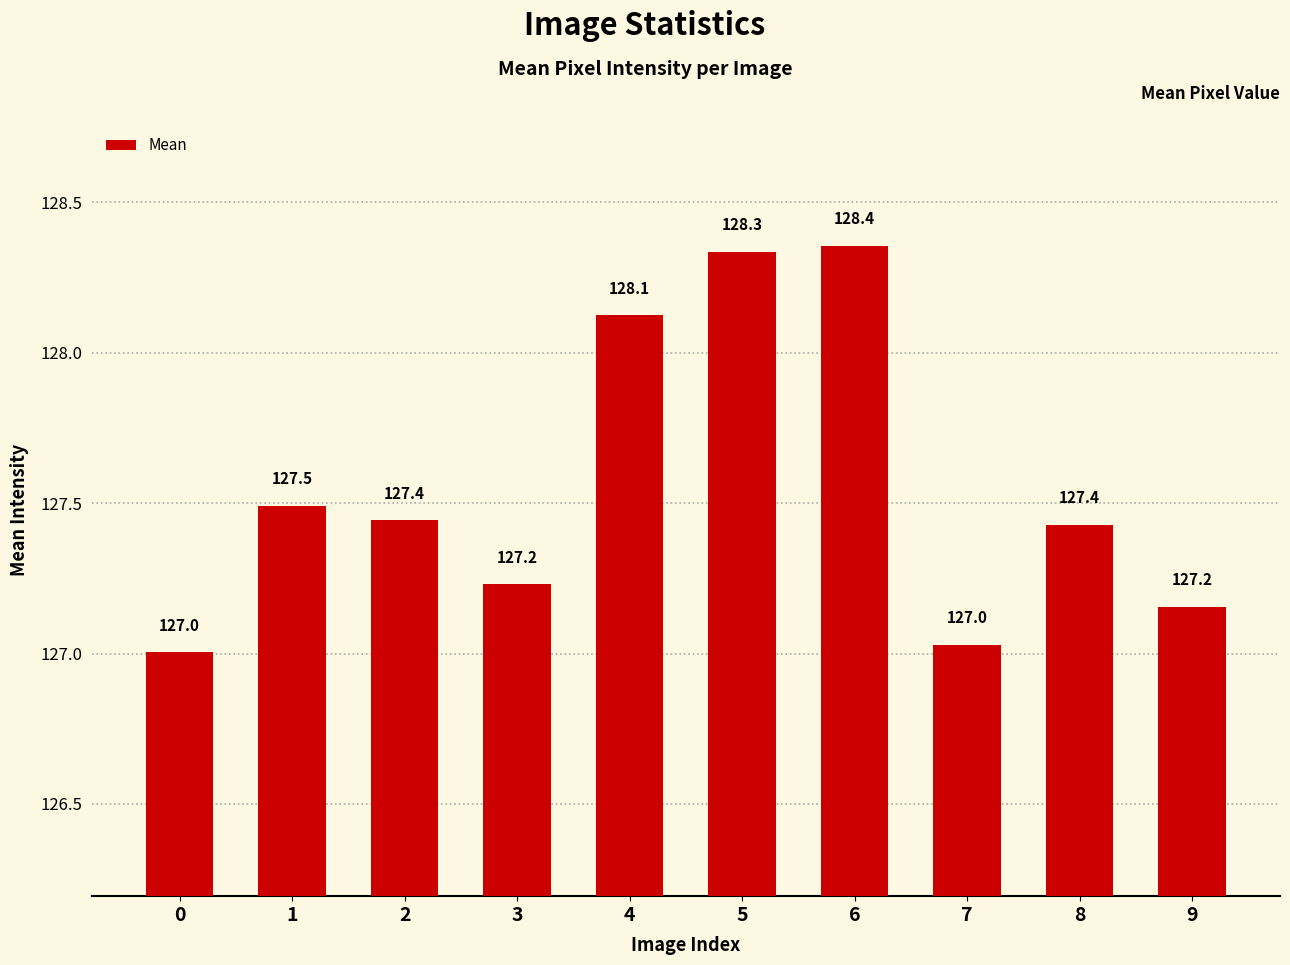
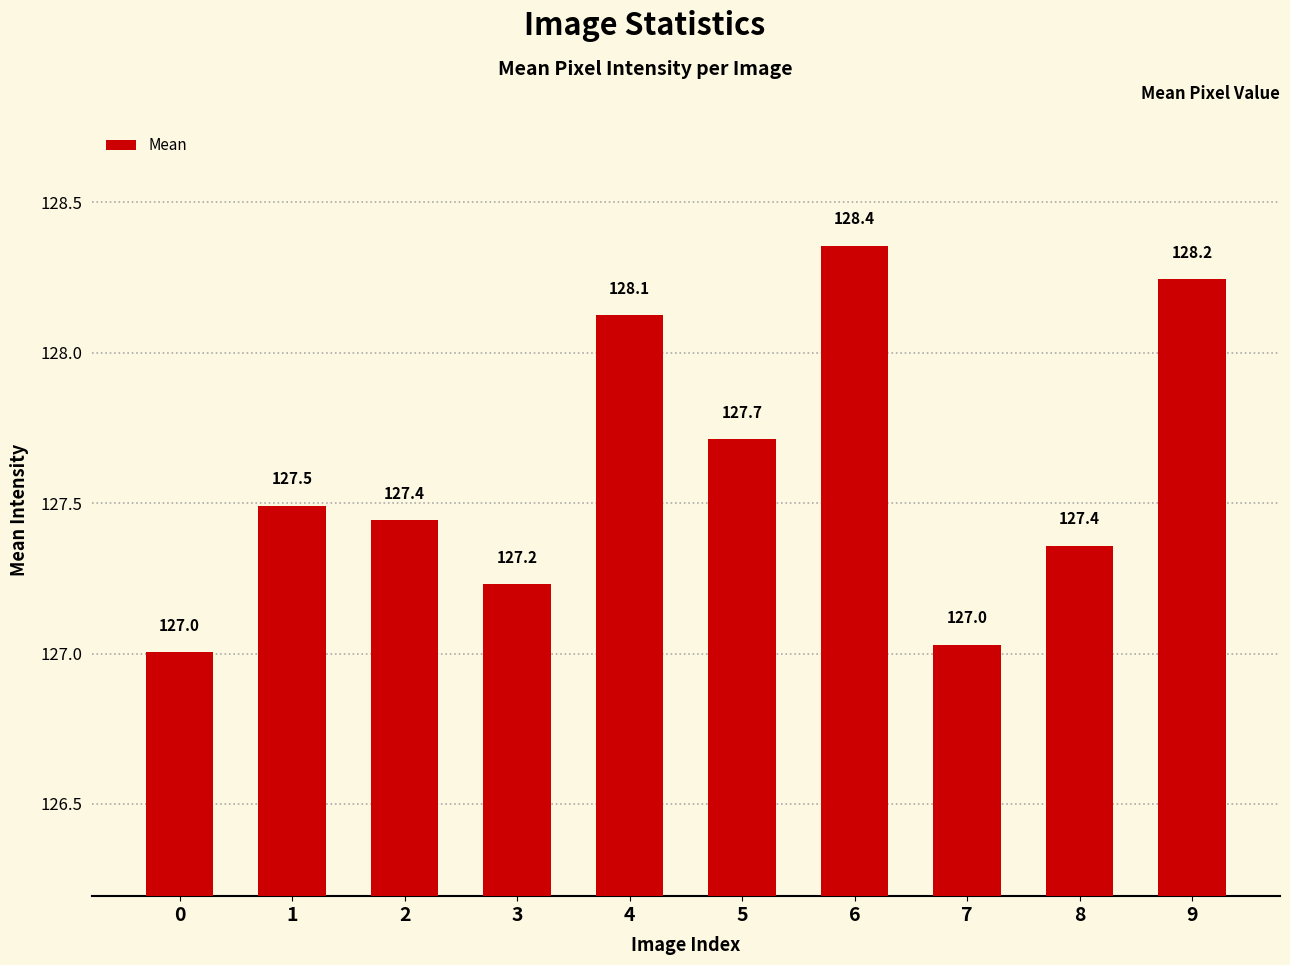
5: 128.3 -> 127.7
8: 127.43 -> 127.36
9: 127.2 -> 128.2
